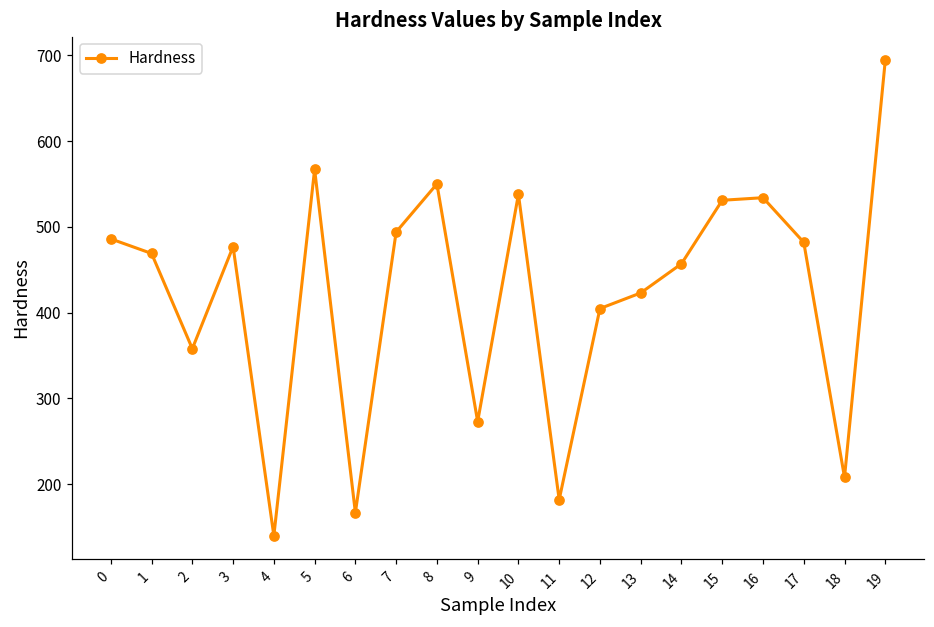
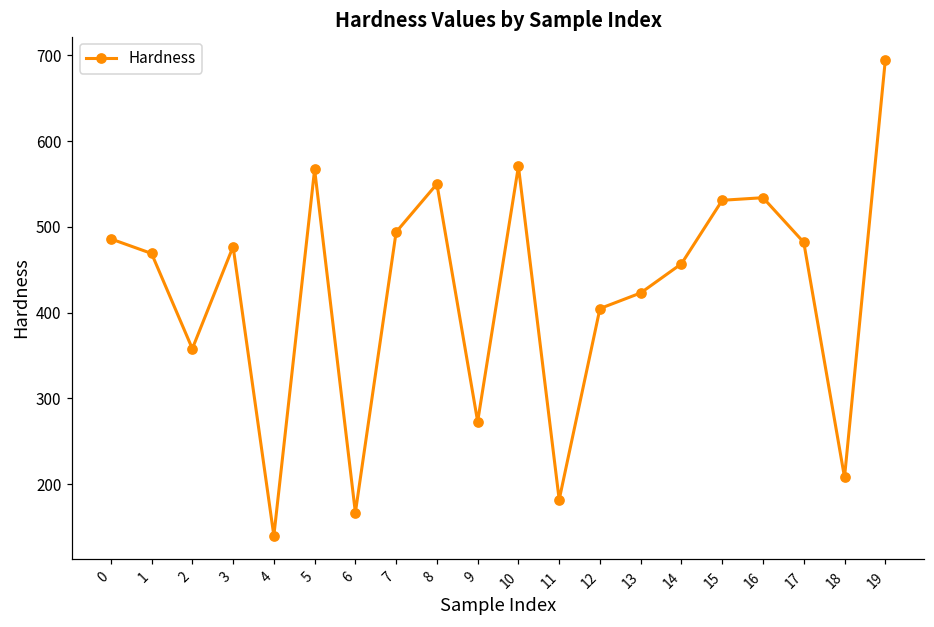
10: 540 -> 570
